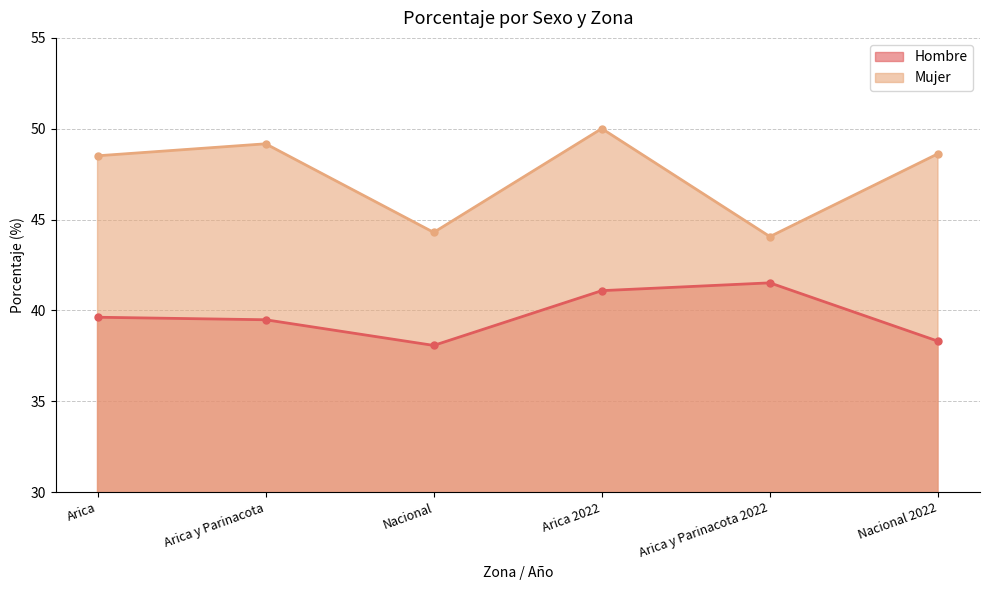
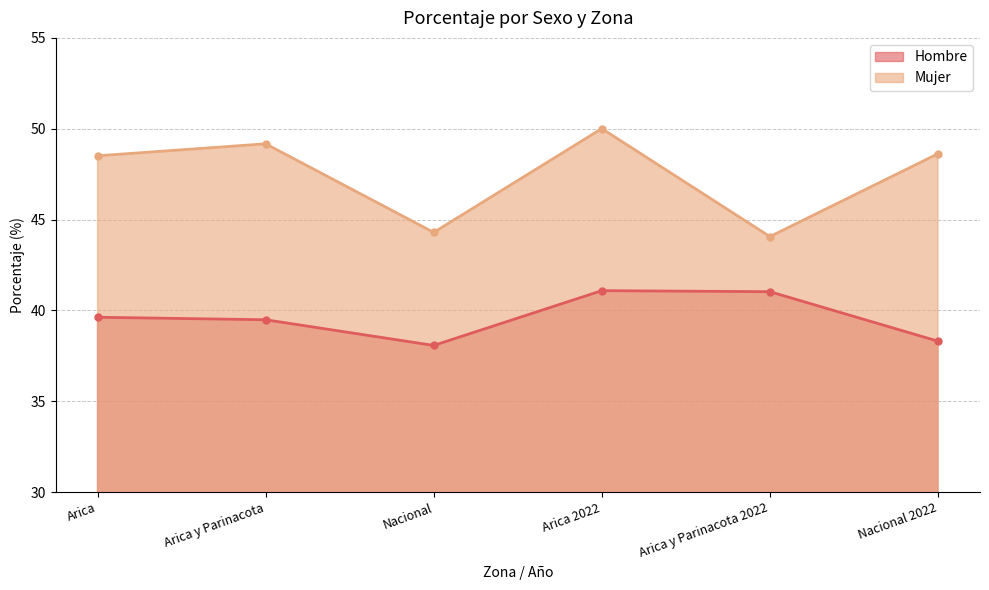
Hombre, Arica y Parinacota 2022: 41.5 -> 41.0
